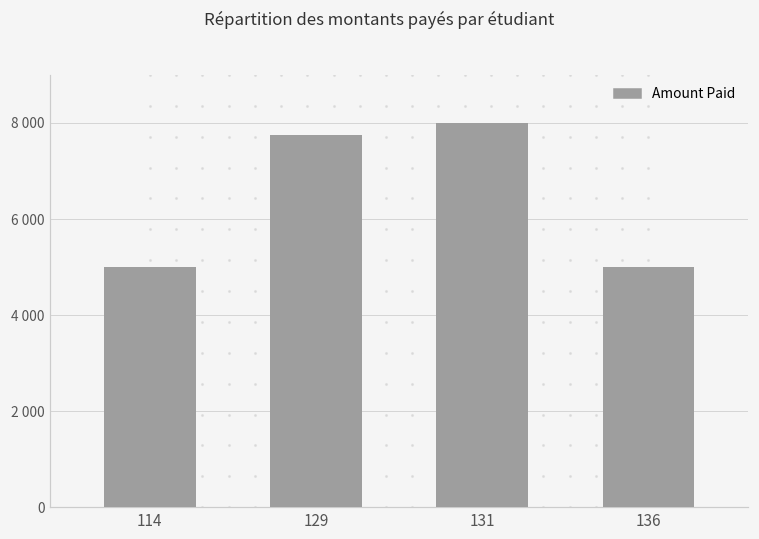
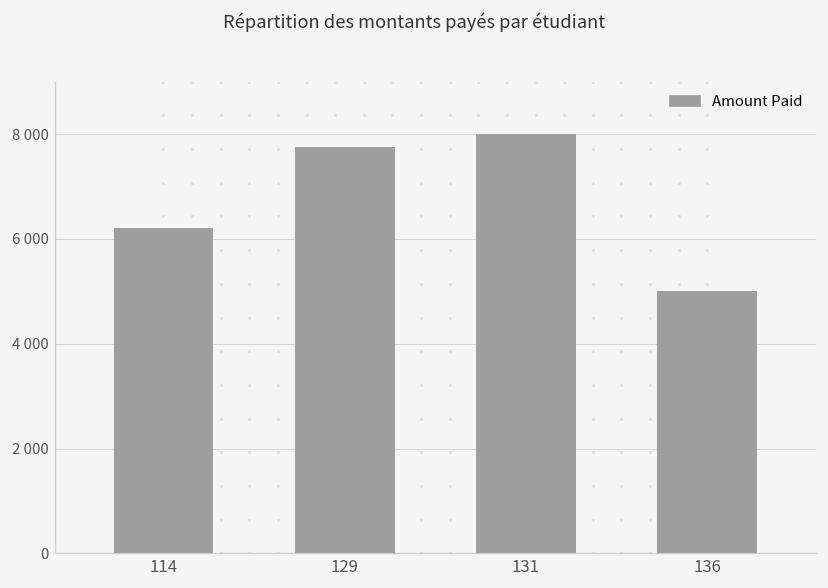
Amount Paid, 114: 5000 -> 6200
